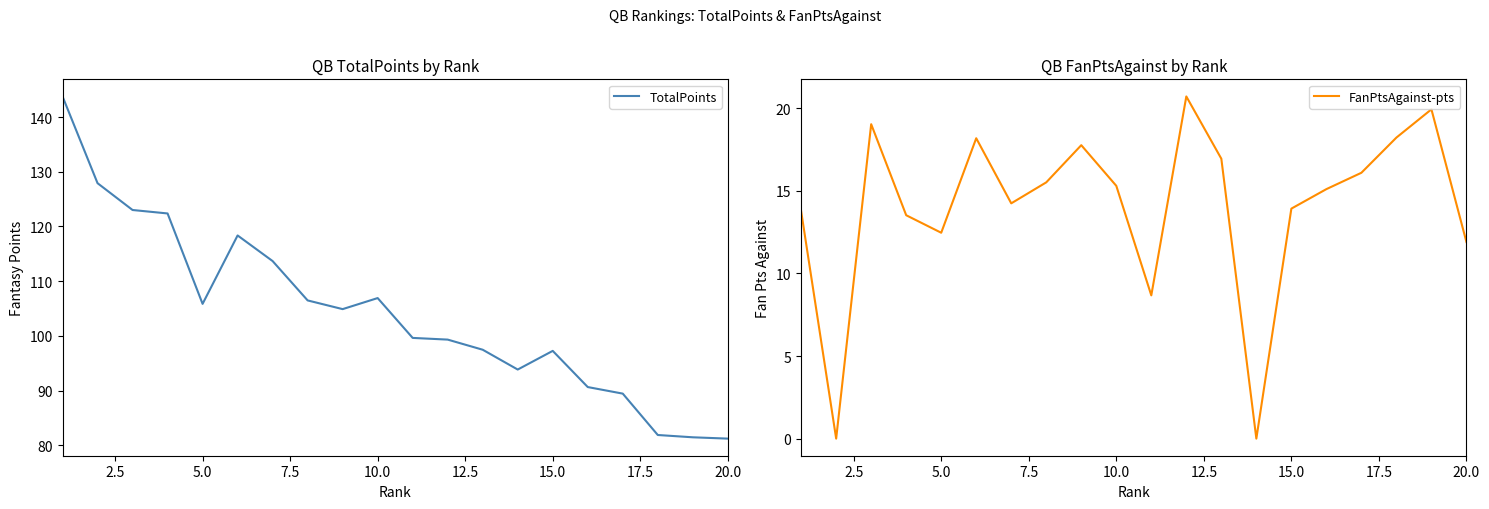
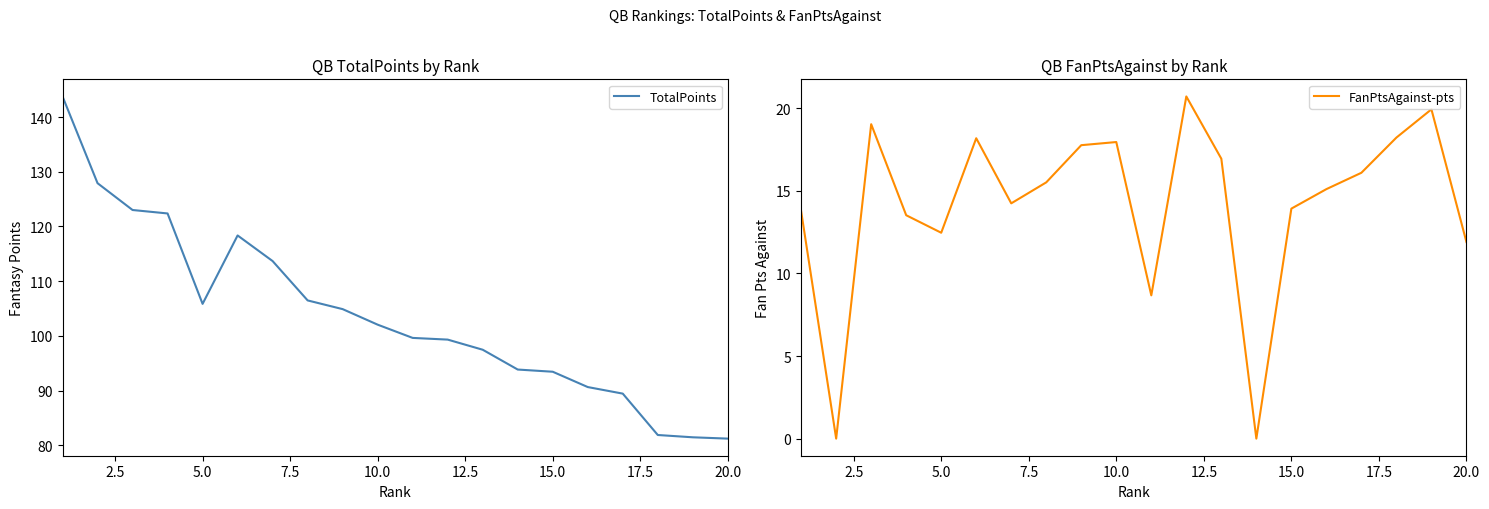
QB TotalPoints by Rank, 10.0: 107 -> 102
QB TotalPoints by Rank, 15.0: 97 -> 93
QB FanPtsAgainst by Rank, 10.0: 15.3 -> 18.0
